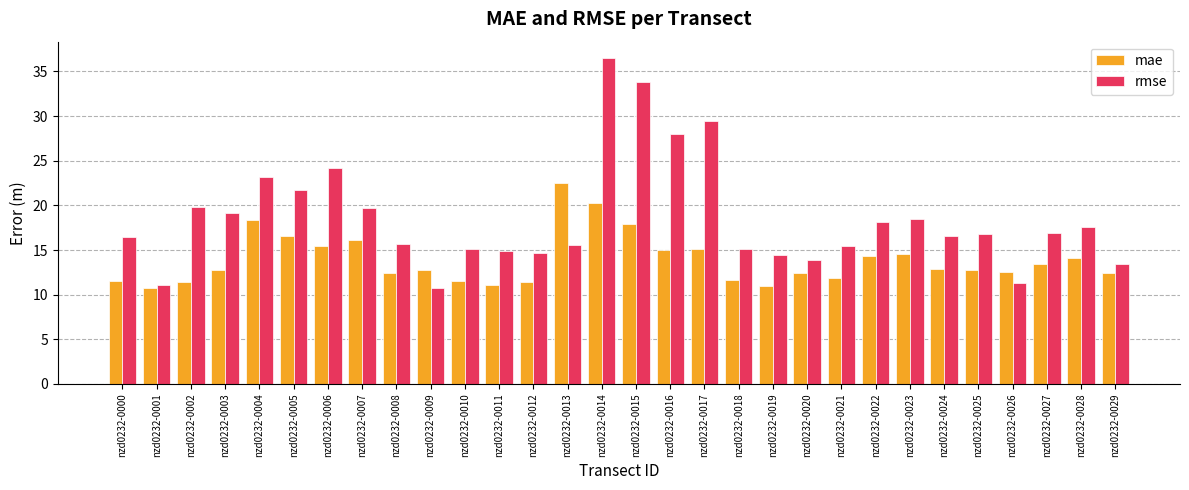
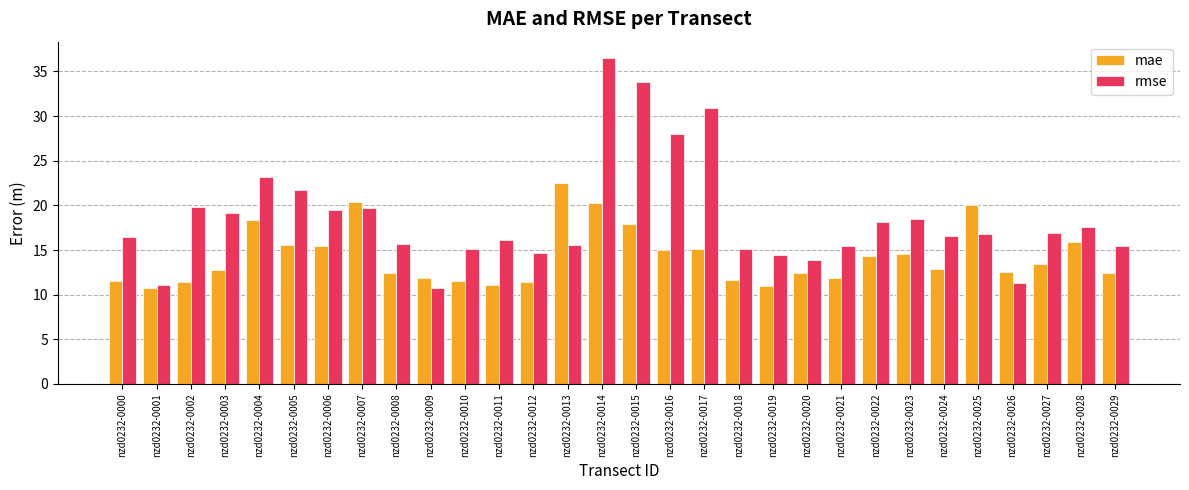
mae, nzd0232-0005: 17 -> 16
rmse, nzd0232-0006: 24 -> 19
mae, nzd0232-0007: 16 -> 20
mae, nzd0232-0009: 13 -> 12
rmse, nzd0232-0011: 15 -> 16
rmse, nzd0232-0017: 29 -> 31
mae, nzd0232-0025: 13 -> 20
mae, nzd0232-0028: 14 -> 16
rmse, nzd0232-0029: 13 -> 15
